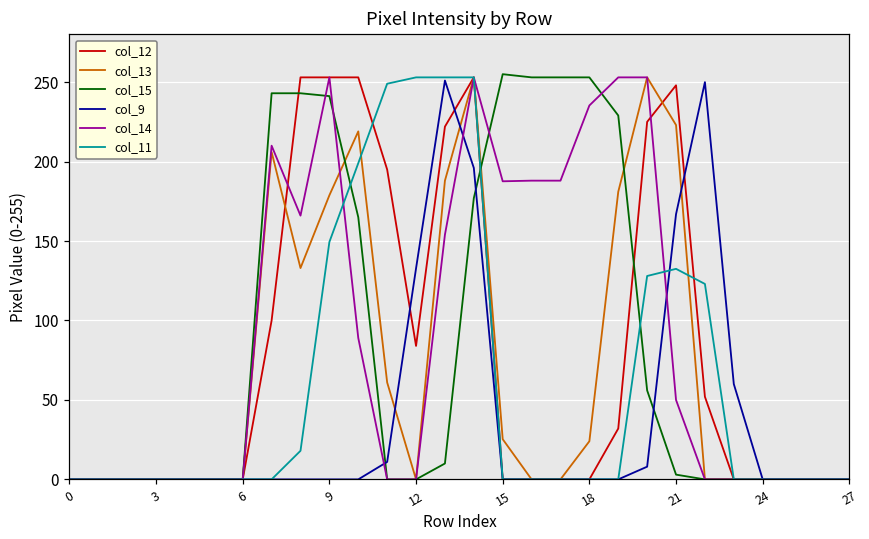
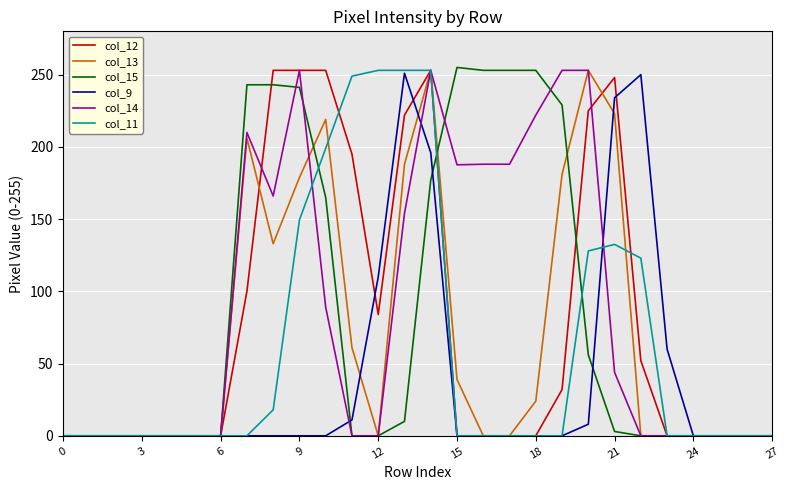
col_9, 12: 133 -> 110
col_13, 15: 25 -> 39
col_14, 18: 235 -> 222
col_9, 21: 167 -> 234
col_14, 21: 50 -> 44
